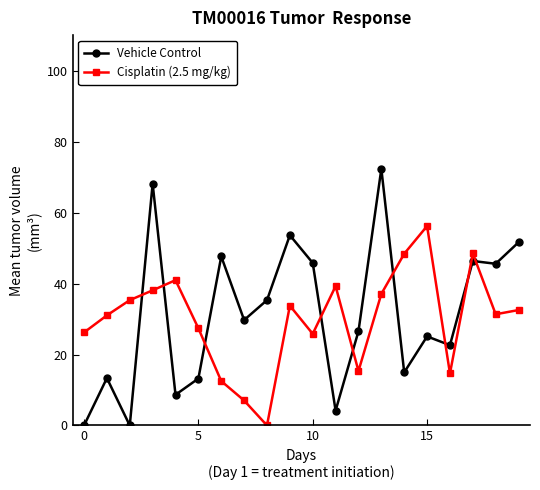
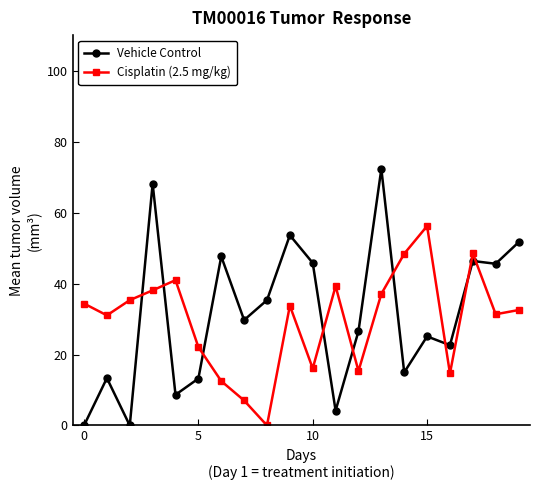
Cisplatin (2.5 mg/kg), 0: 26 -> 34
Cisplatin (2.5 mg/kg), 5: 27 -> 22
Cisplatin (2.5 mg/kg), 10: 26 -> 16
